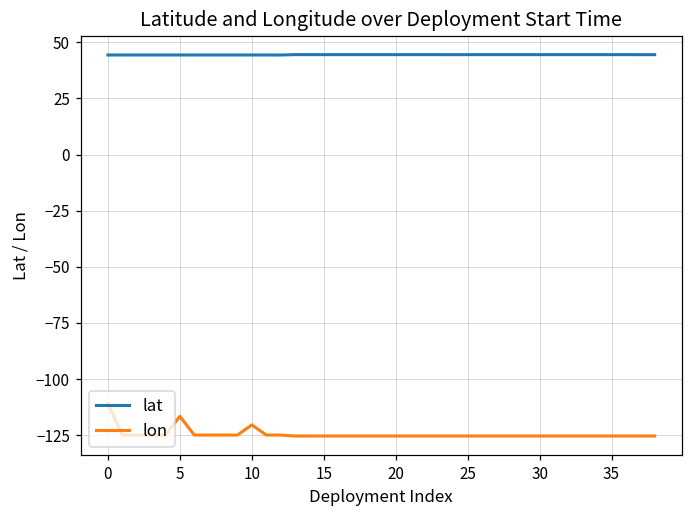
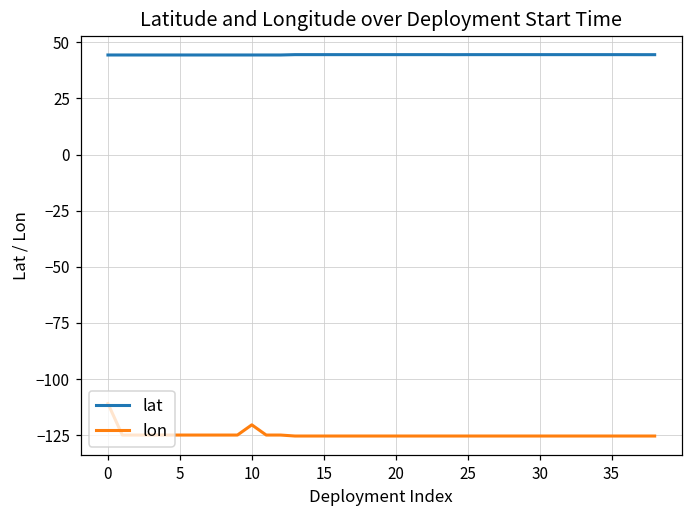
lon, 5: -117 -> -125
